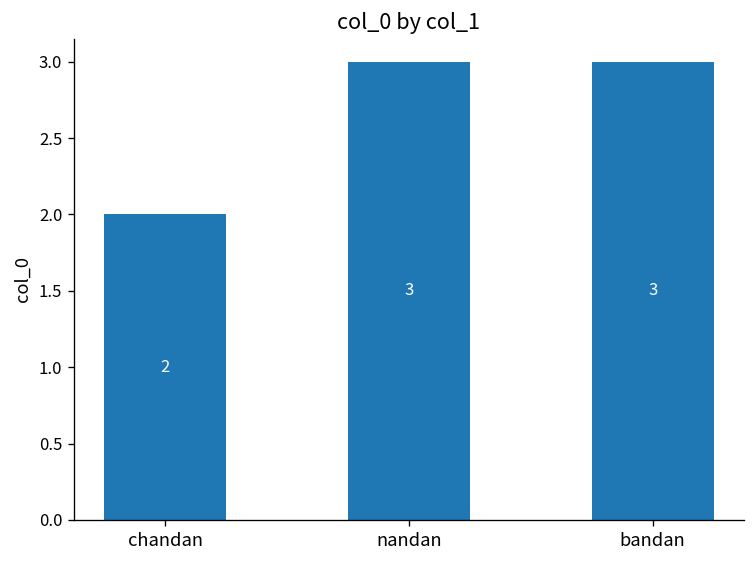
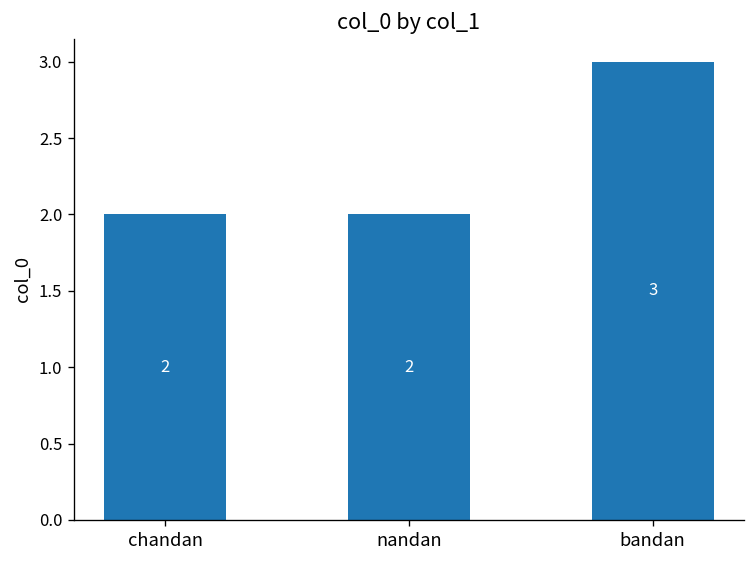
nandan: 3 -> 2
